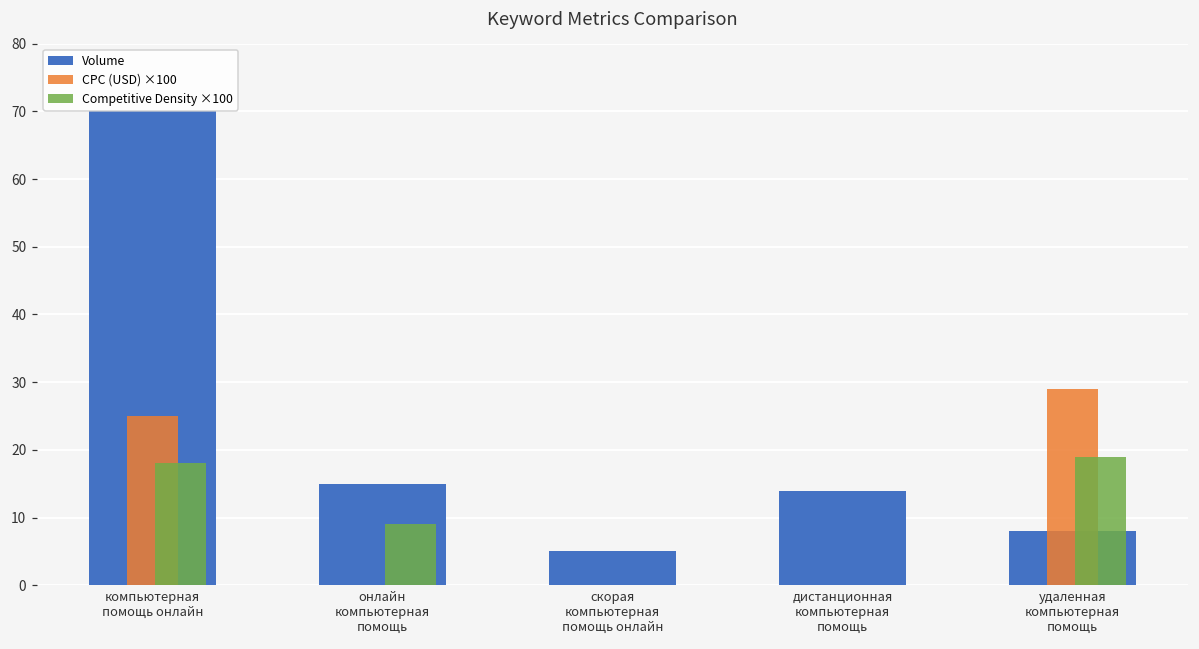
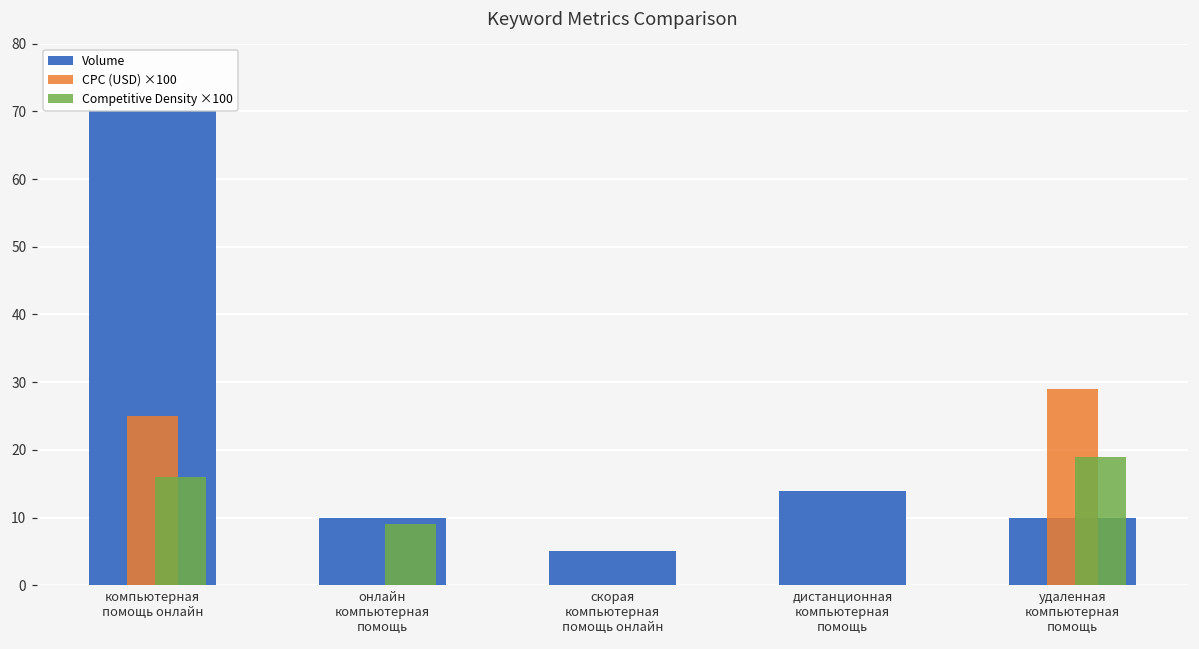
Competitive Density ×100, компьютерная помощь онлайн: 18 -> 16
Volume, онлайн компьютерная помощь: 15 -> 10
Volume, удаленная компьютерная помощь: 8 -> 10
